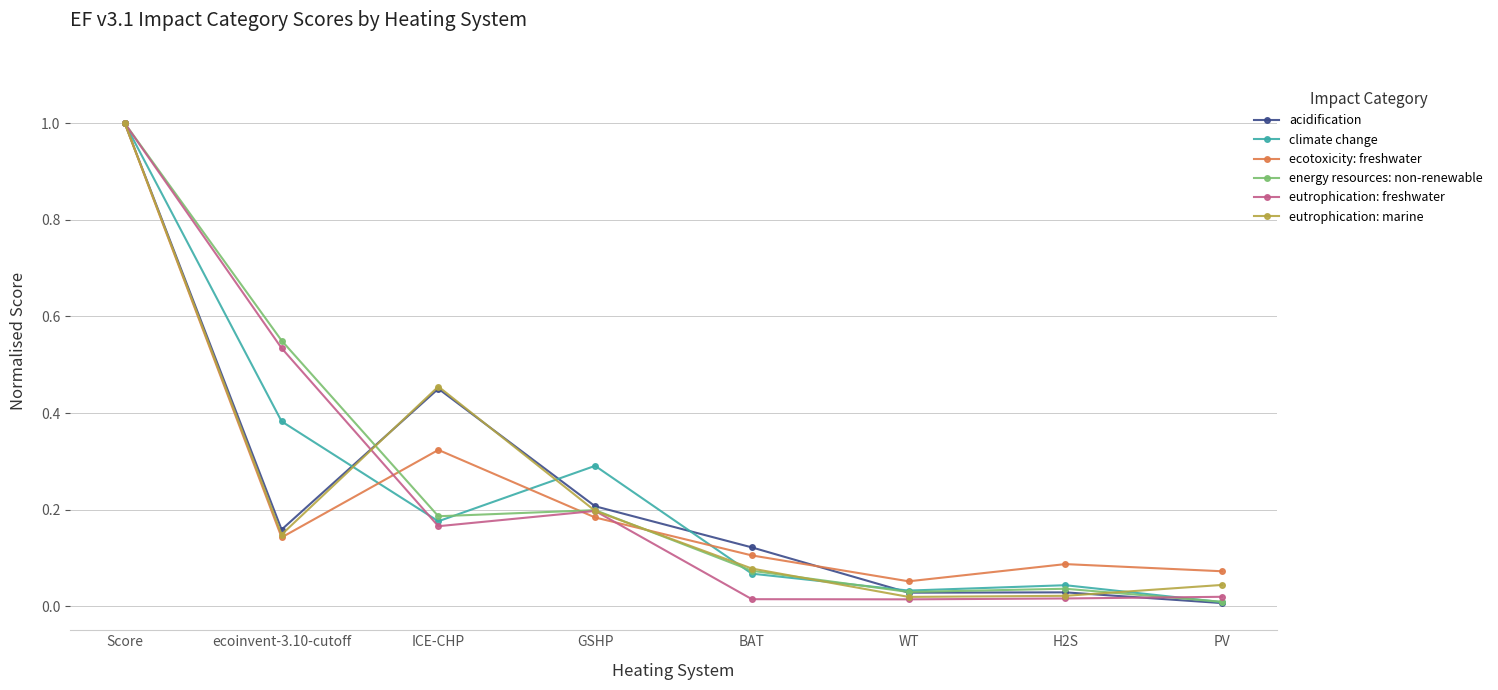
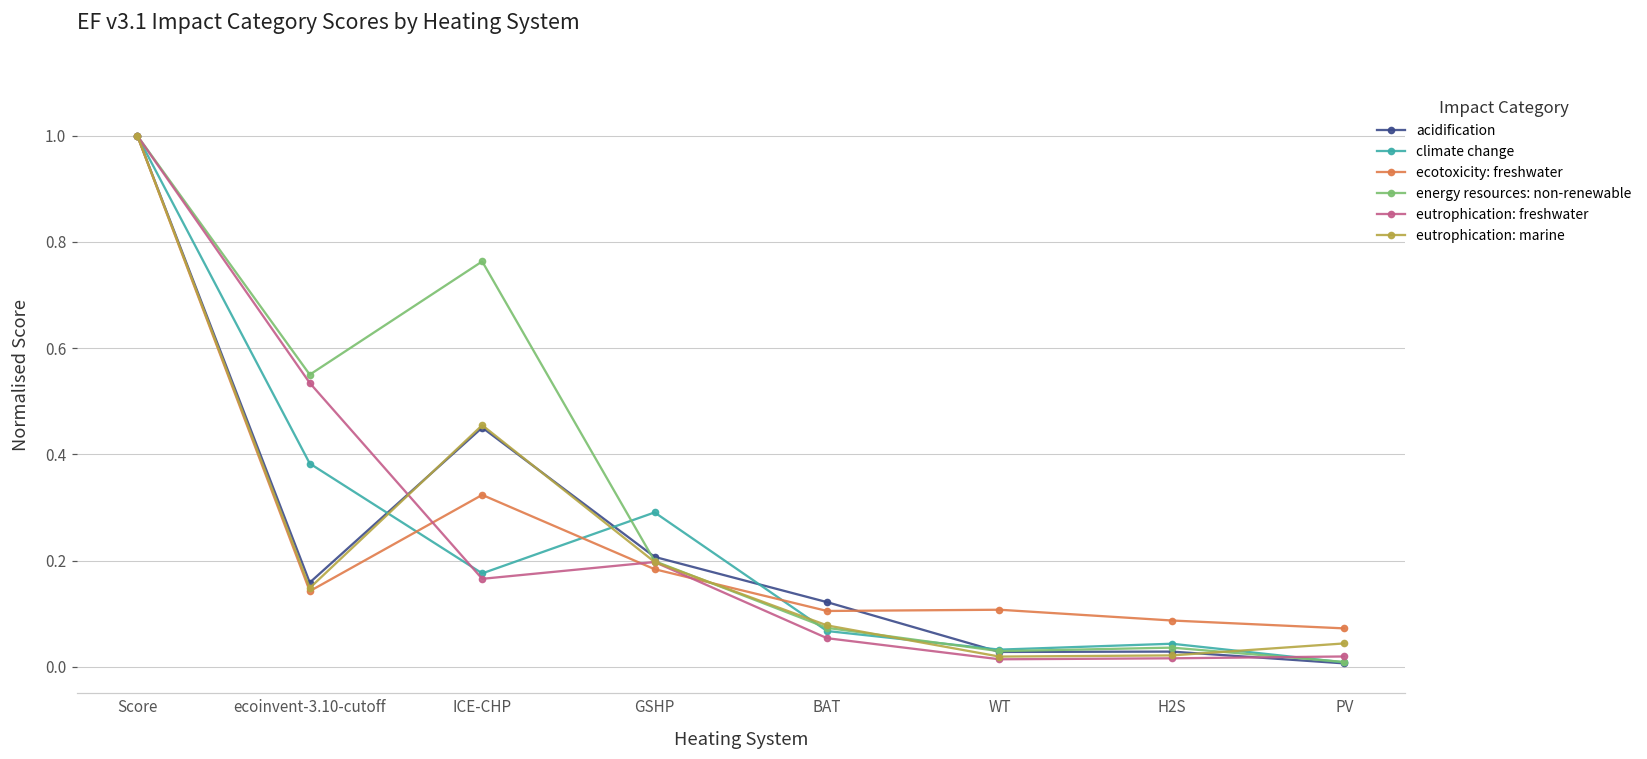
energy resources: non-renewable, ICE-CHP: 0.19 -> 0.76
eutrophication: freshwater, BAT: 0.01 -> 0.05
ecotoxicity: freshwater, WT: 0.05 -> 0.11
